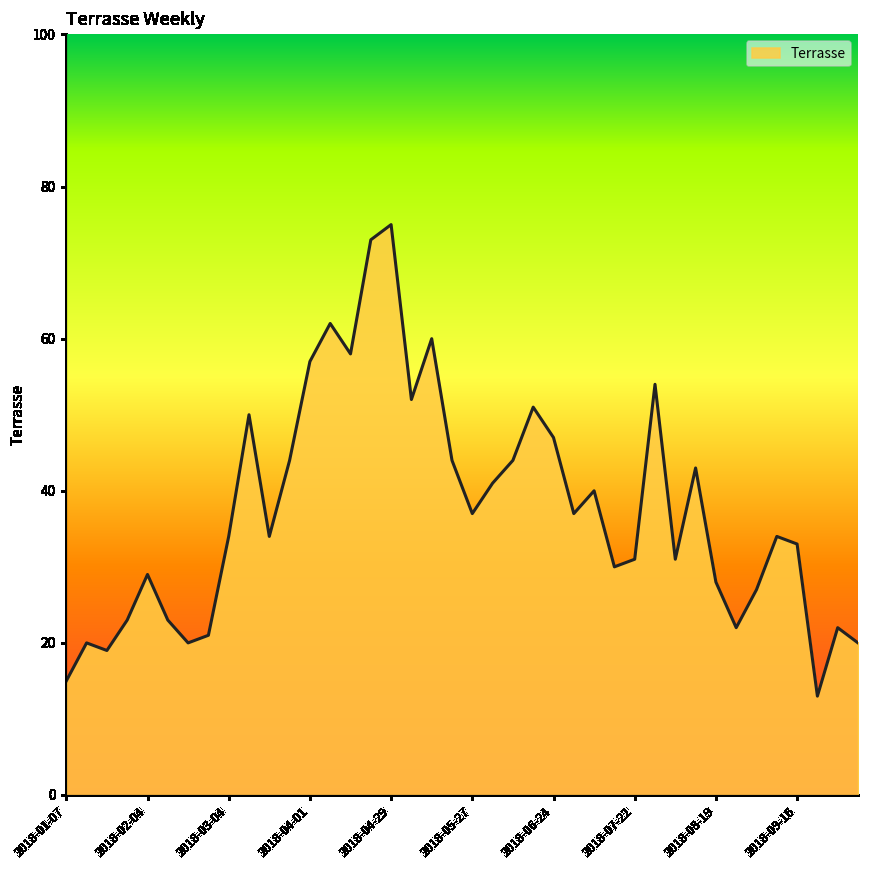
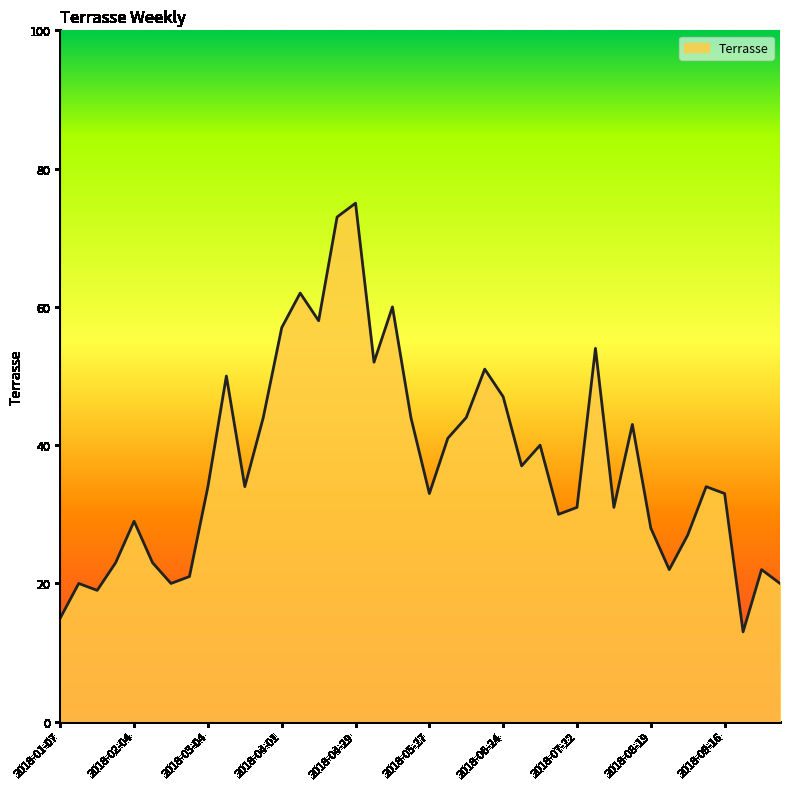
2018-05-27: 37 -> 33
